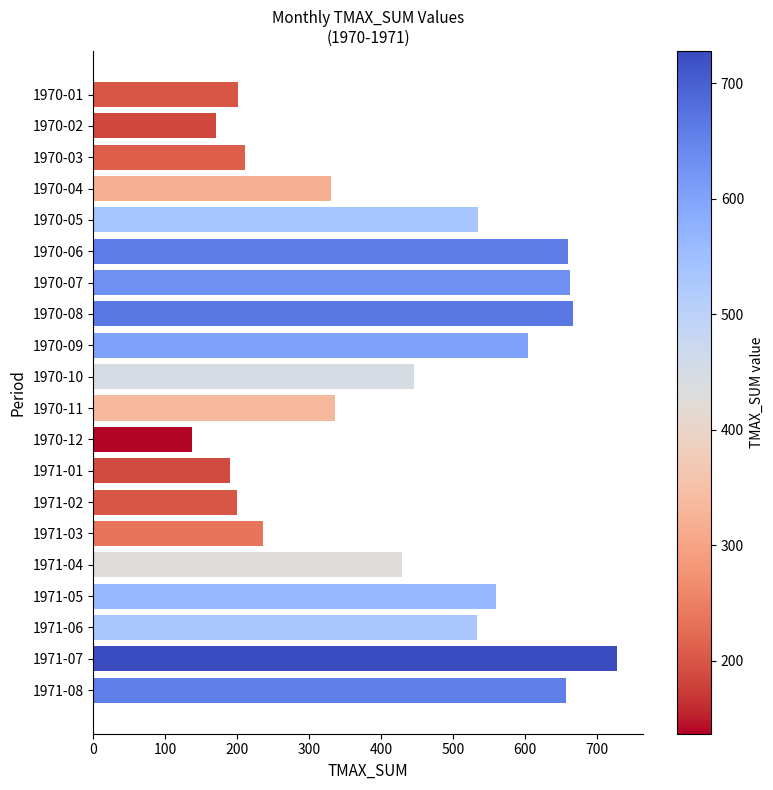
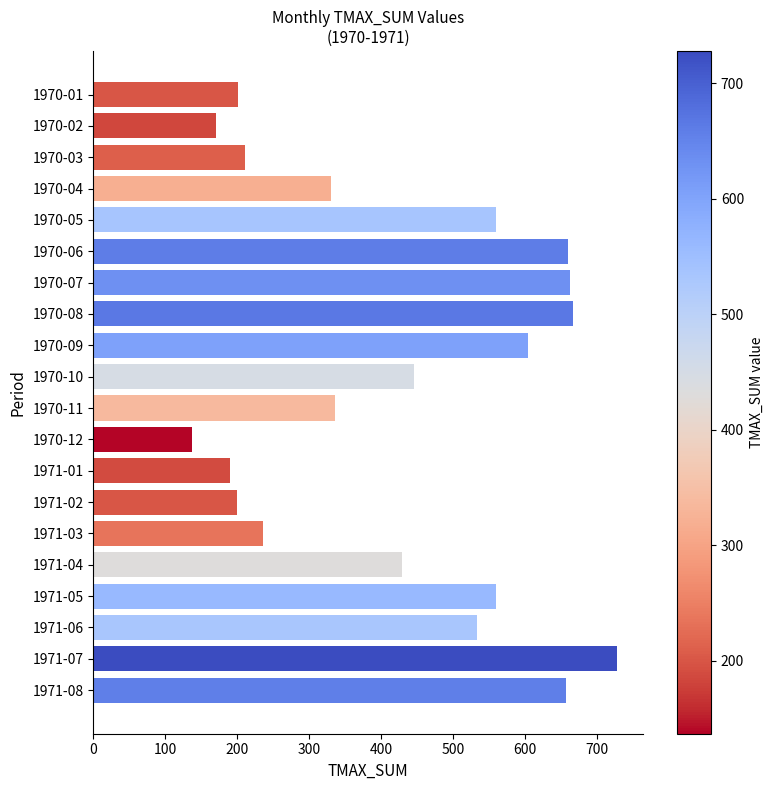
1970-05: 530 -> 560
